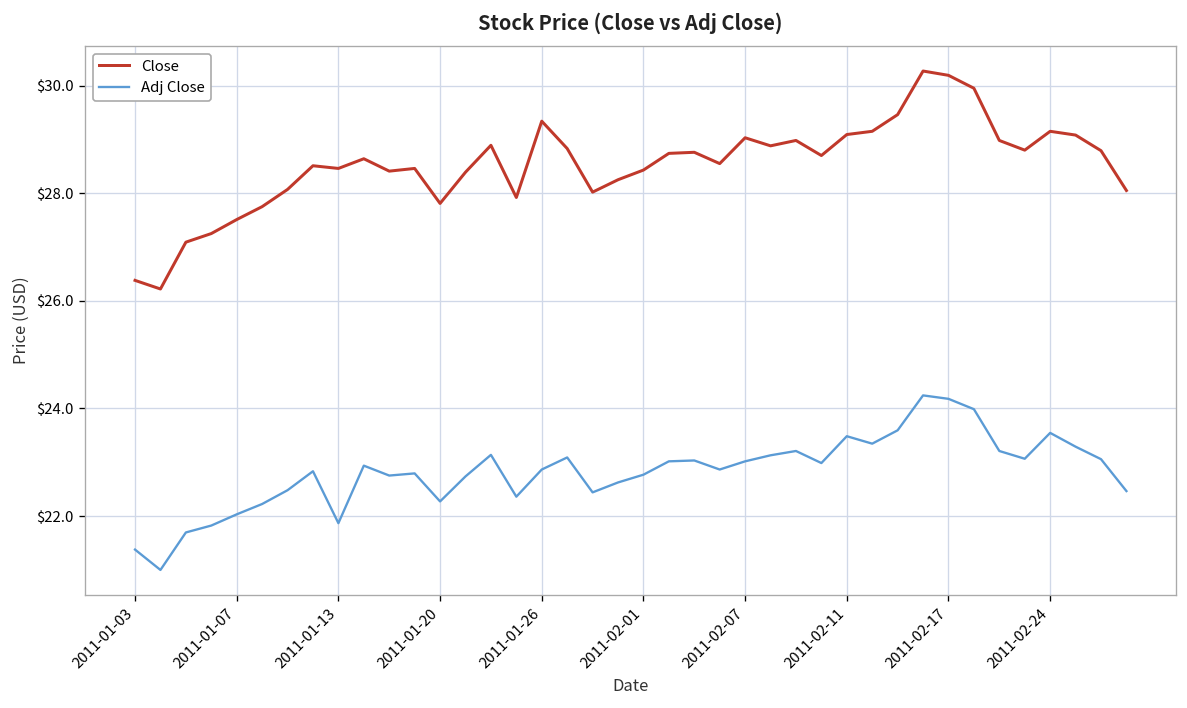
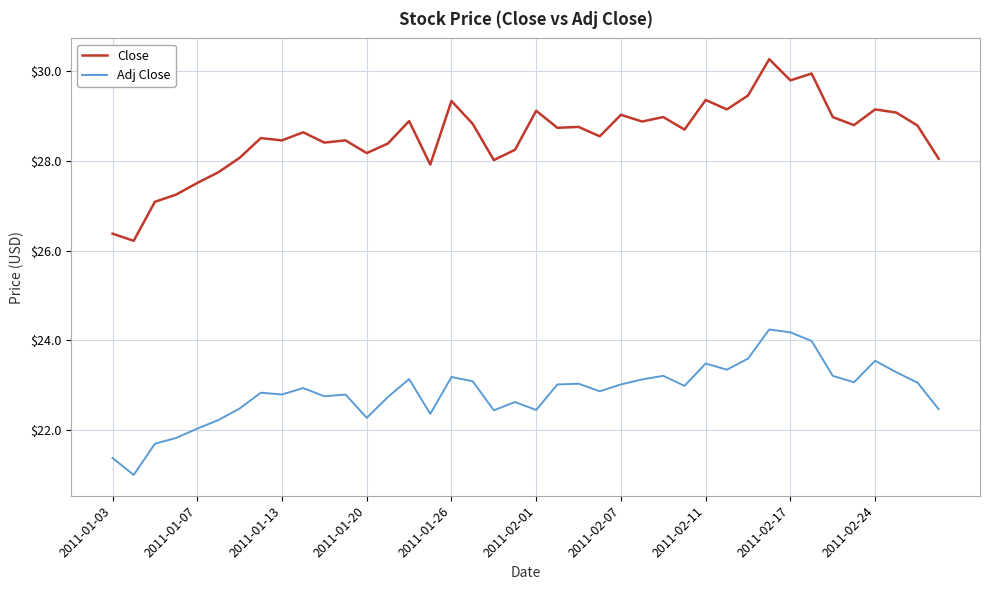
Adj Close, 2011-01-13: $21.9 -> $22.8
Close, 2011-01-20: $27.8 -> $28.2
Adj Close, 2011-01-26: $22.9 -> $23.2
Close, 2011-02-01: $28.4 -> $29.1
Adj Close, 2011-02-01: $22.8 -> $22.4
Close, 2011-02-11: $29.1 -> $29.4
Close, 2011-02-17: $30.2 -> $29.8
